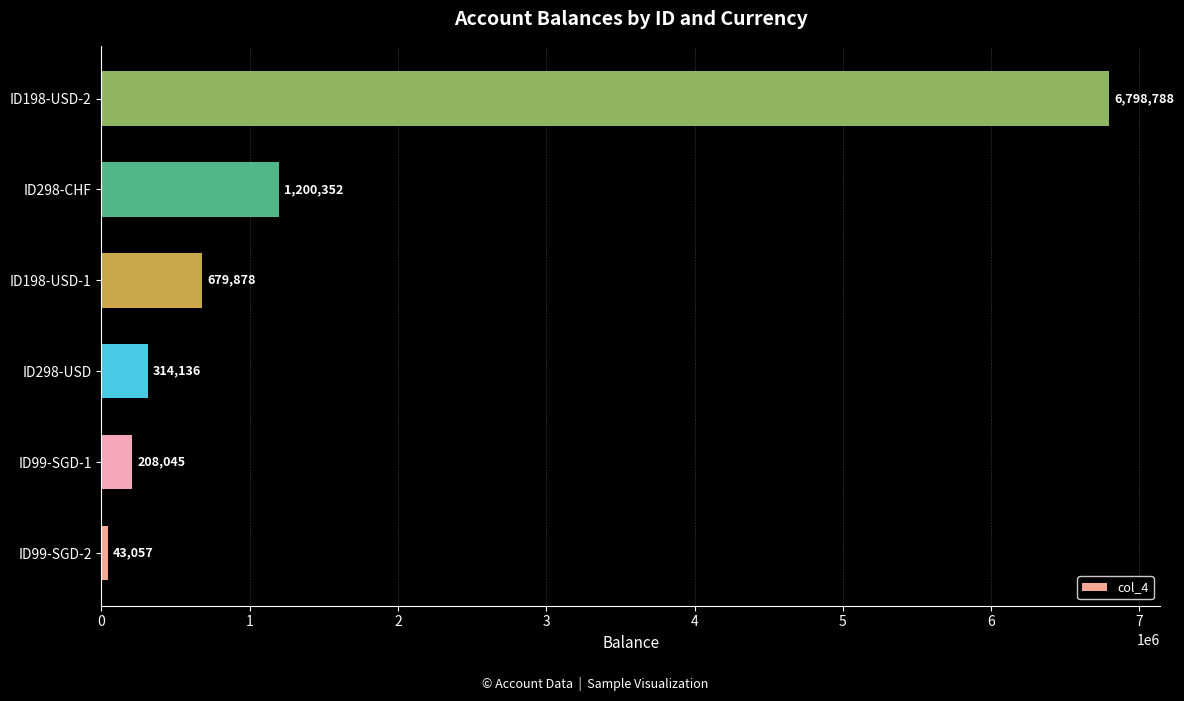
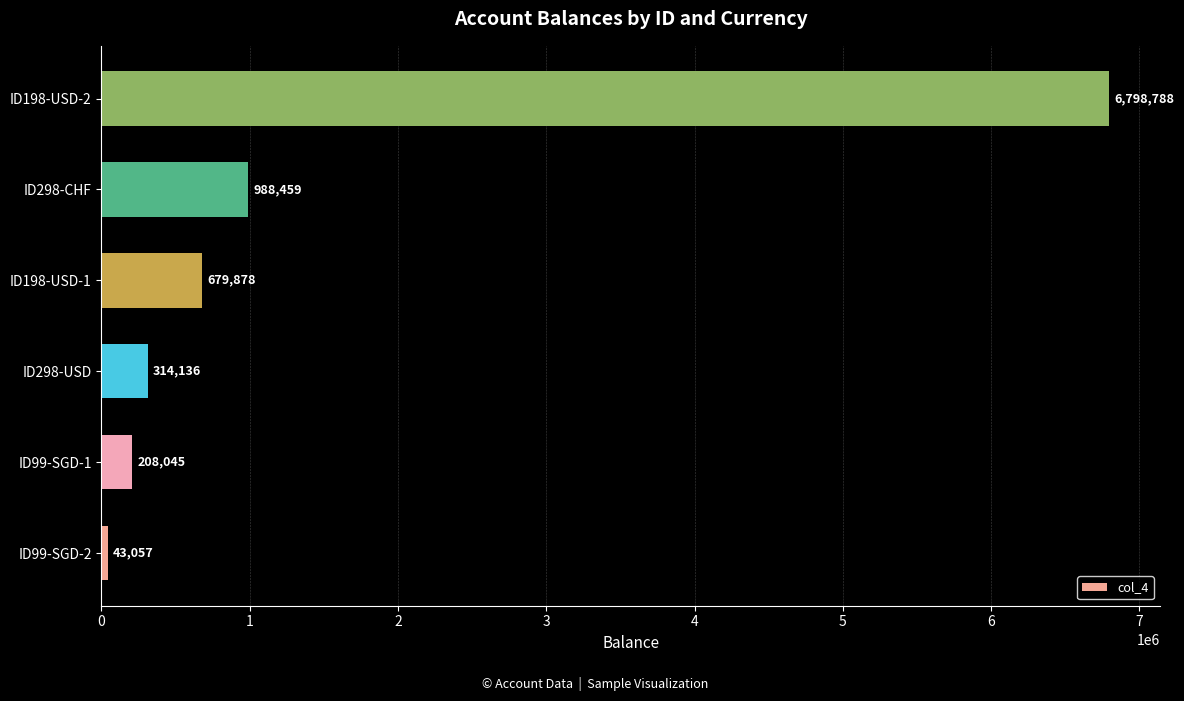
ID298-CHF: 1,200,352 -> 988,459
